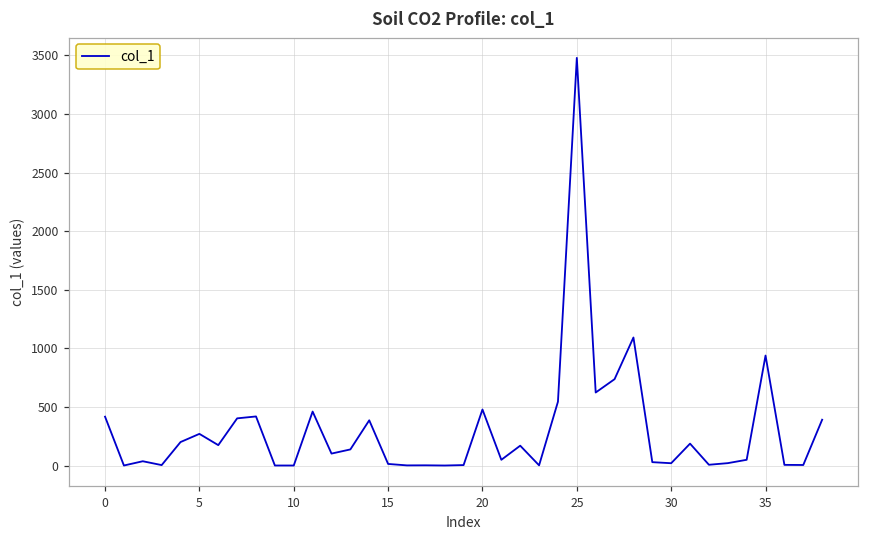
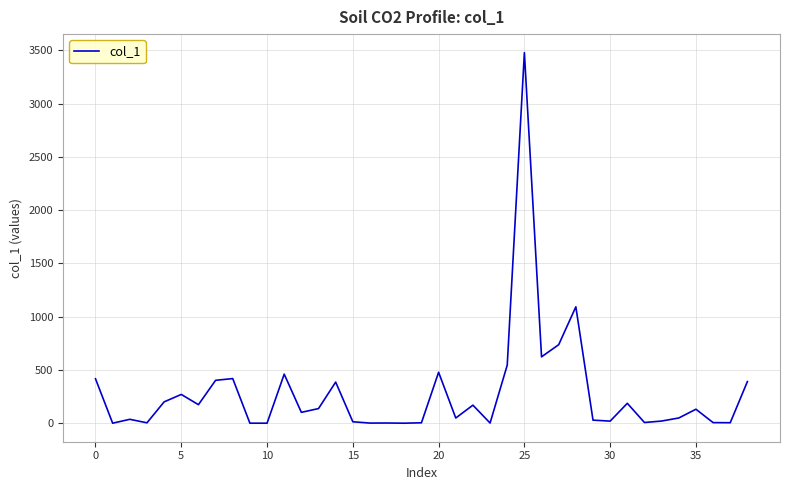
35: 940 -> 130
